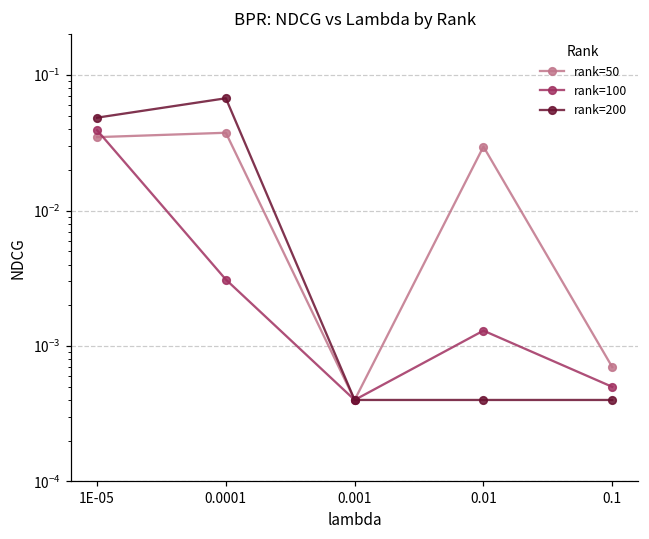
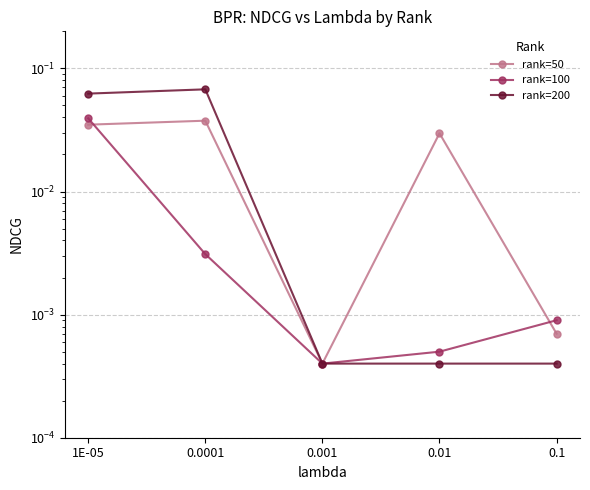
rank=200, 1E-05: 0.049 -> 0.06
rank=100, 0.01: 0.0013 -> 0.0005
rank=100, 0.1: 0.0005 -> 0.0009
